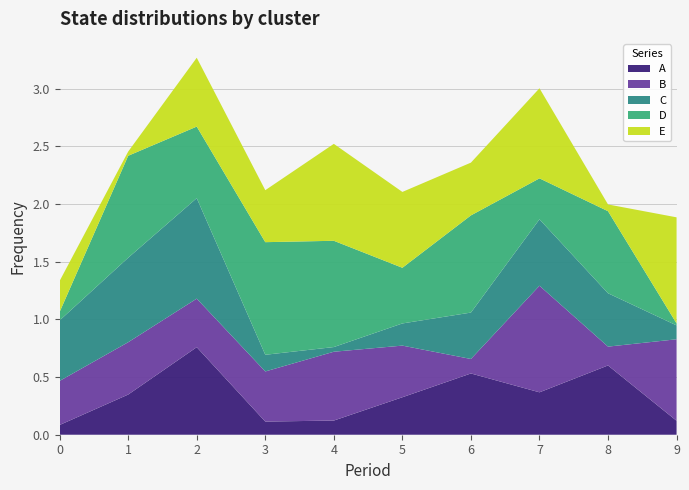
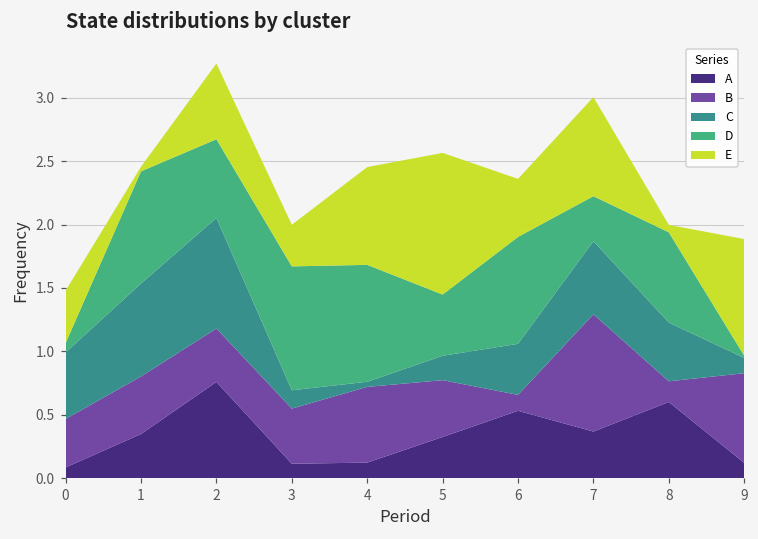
E, 0: 0.27 -> 0.41
E, 3: 0.45 -> 0.33
E, 4: 0.84 -> 0.77
E, 5: 0.66 -> 1.12
